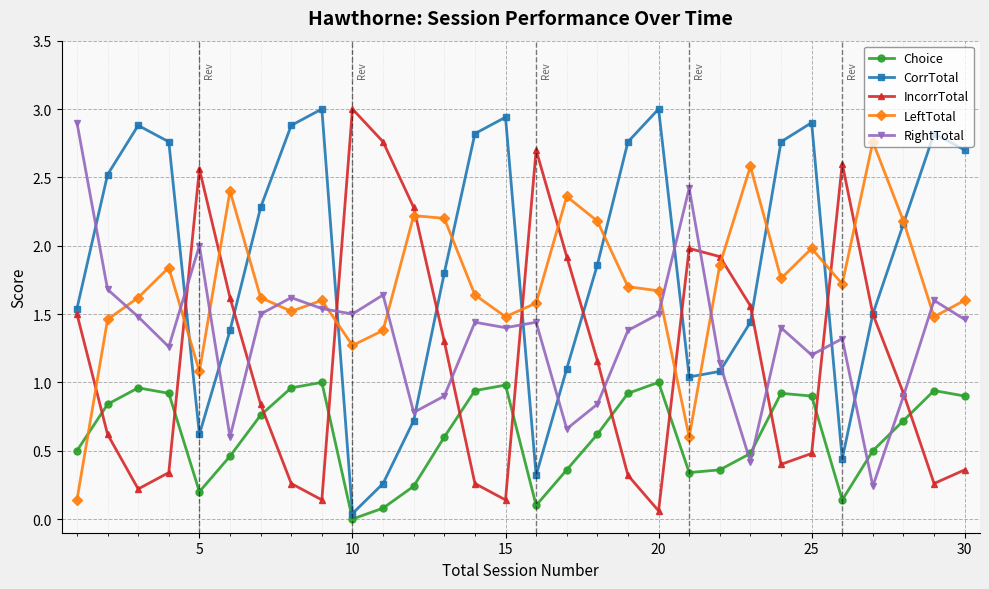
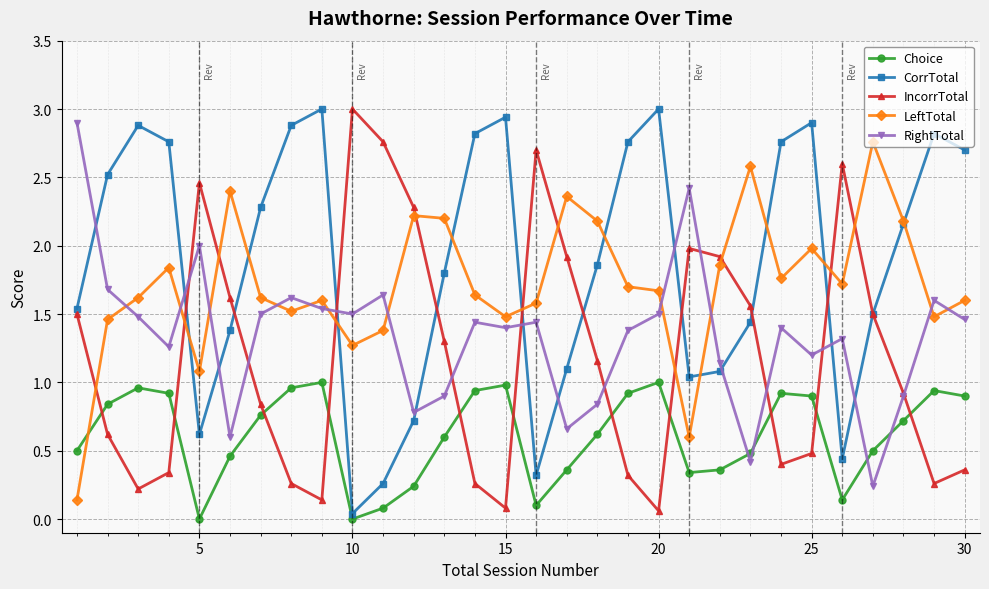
Choice, 5: 0.2 -> 0.0
IncorrTotal, 5: 2.56 -> 2.46
IncorrTotal, 15: 0.14 -> 0.08
